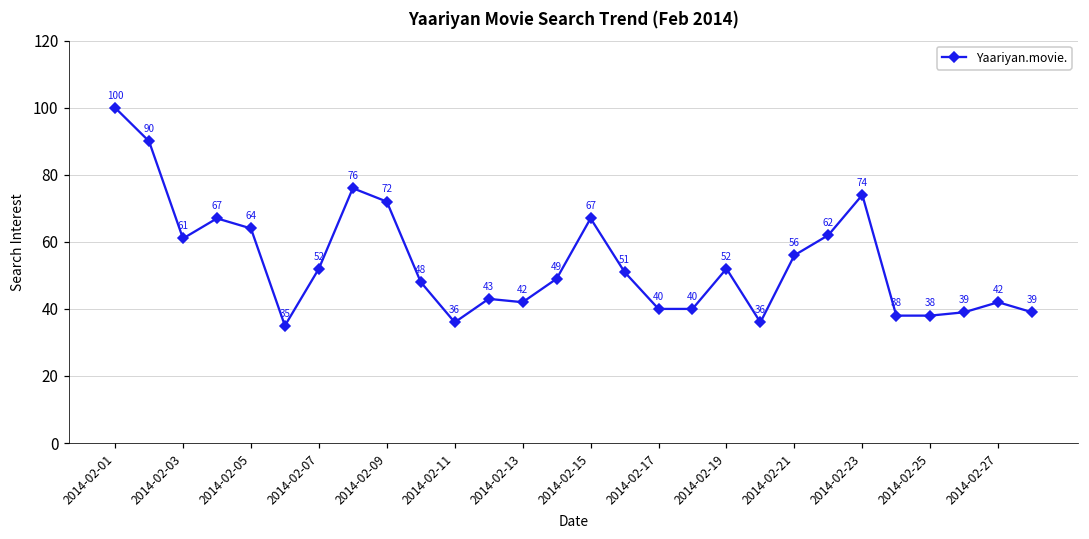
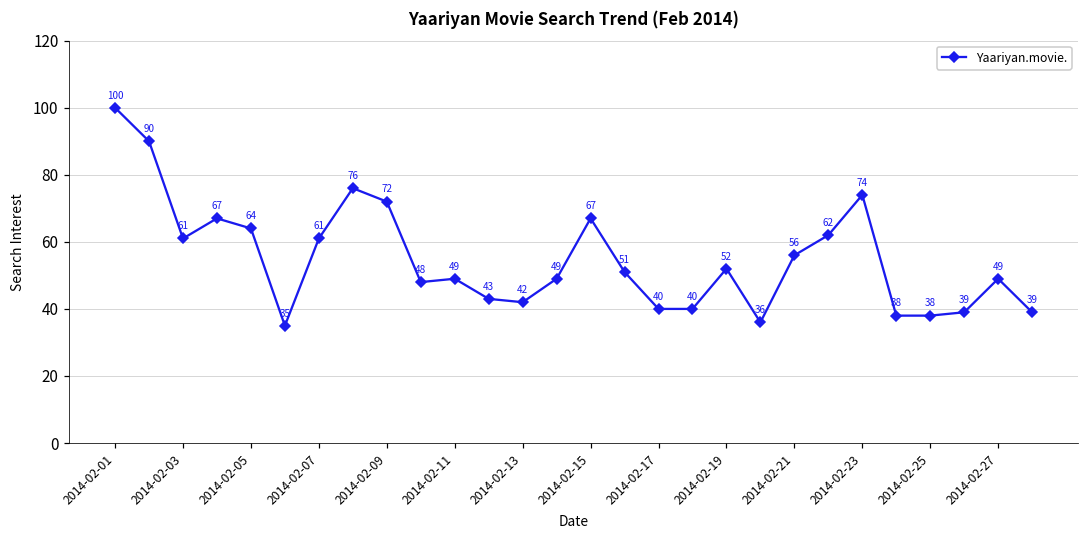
2014-02-07: 52 -> 61
2014-02-11: 36 -> 49
2014-02-27: 42 -> 49
